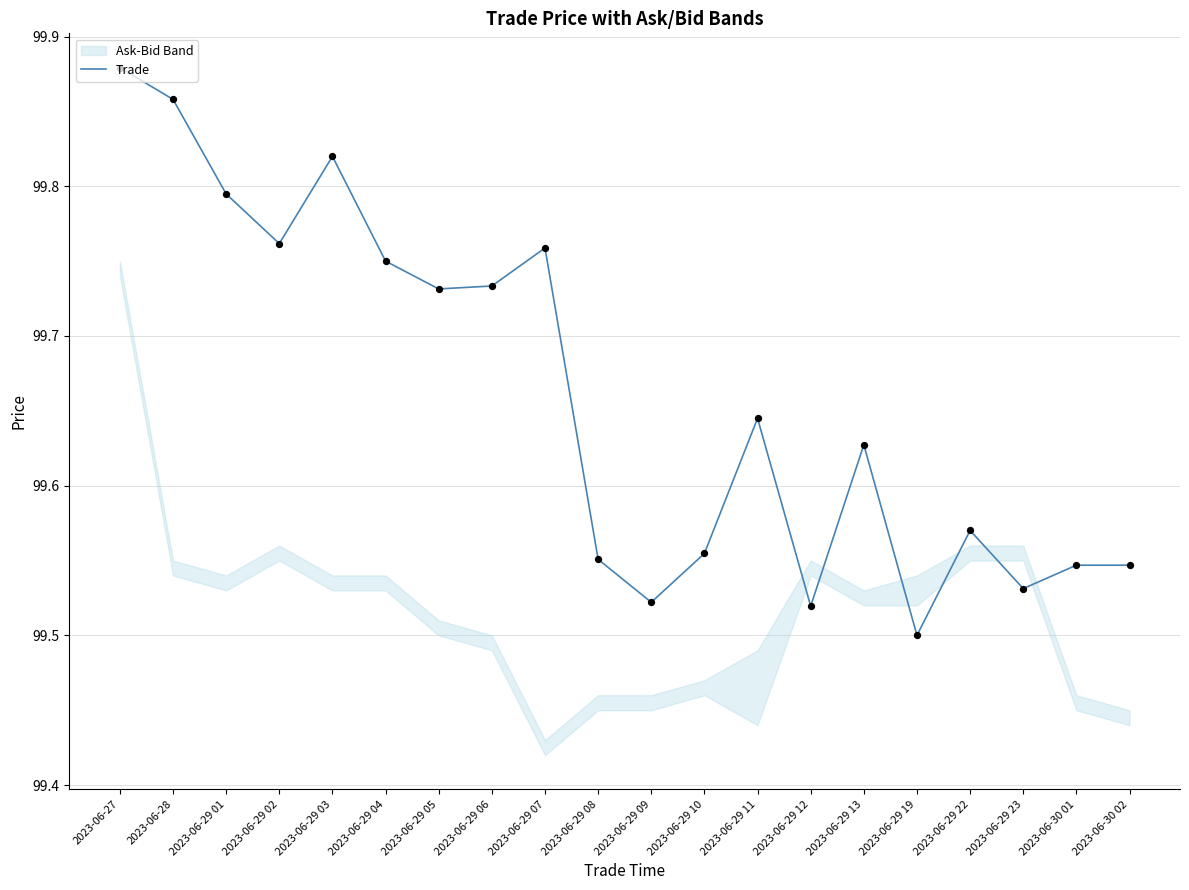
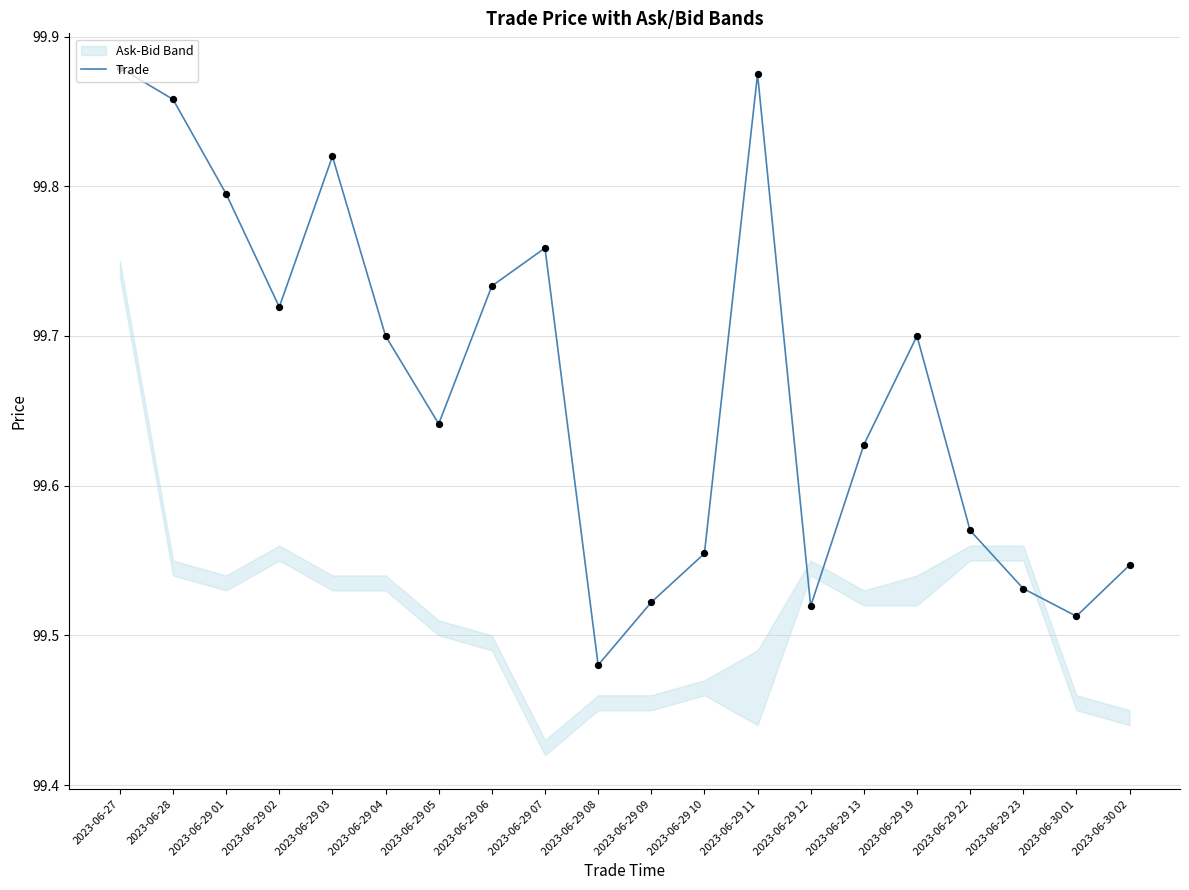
Trade, 2023-06-29 02: 99.762 -> 99.719
Trade, 2023-06-29 04: 99.75 -> 99.70
Trade, 2023-06-29 05: 99.731 -> 99.641
Trade, 2023-06-29 08: 99.551 -> 99.480
Trade, 2023-06-29 11: 99.645 -> 99.875
Trade, 2023-06-29 19: 99.5 -> 99.7
Trade, 2023-06-30 01: 99.547 -> 99.513
